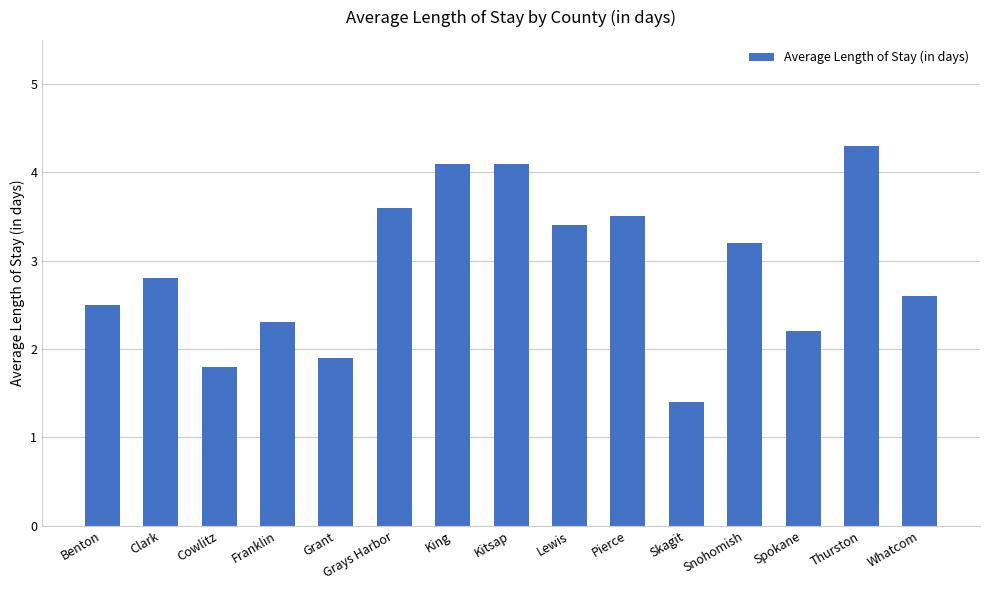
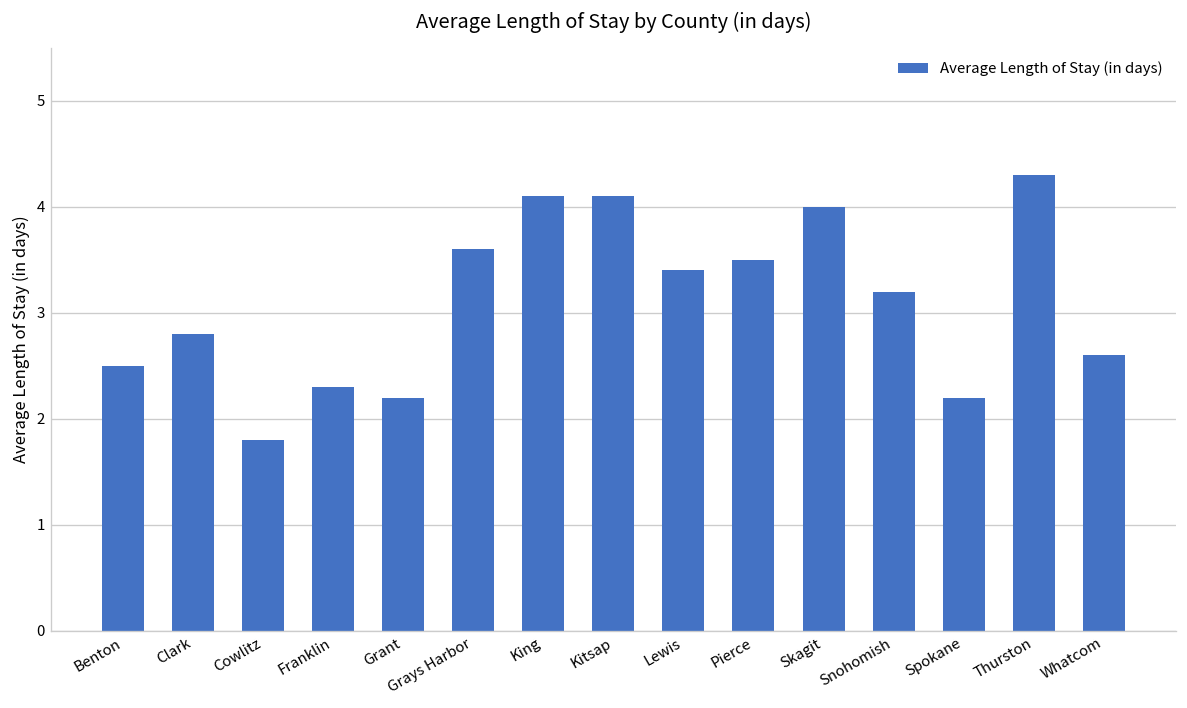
Grant: 1.9 -> 2.2
Skagit: 1.4 -> 4.0
